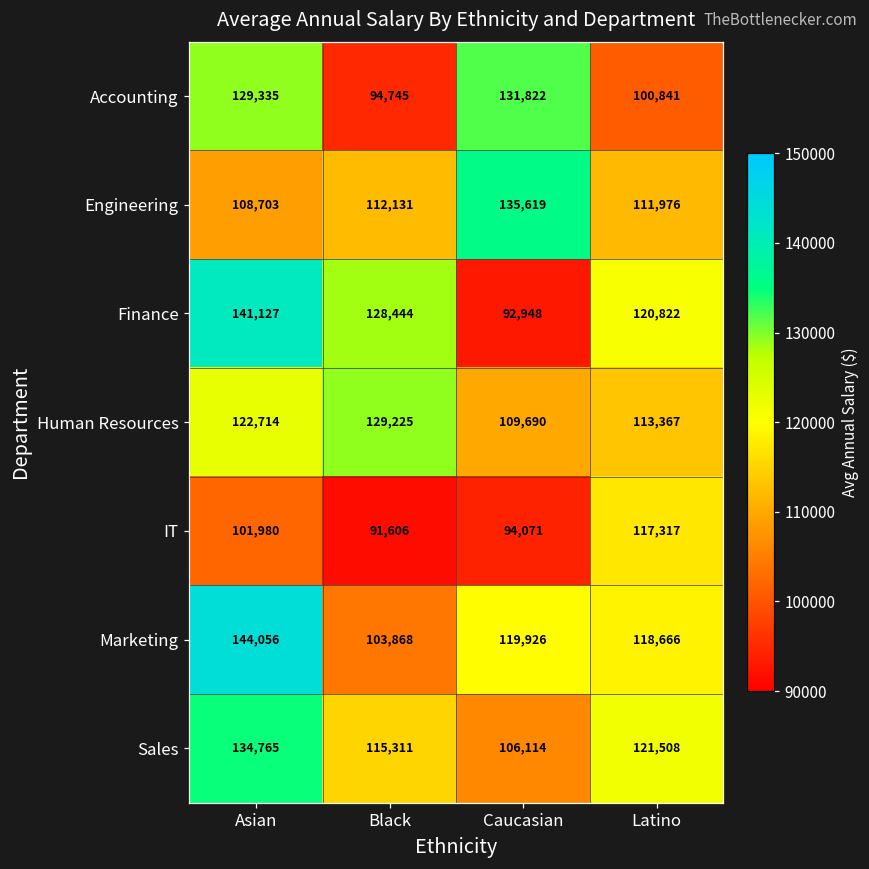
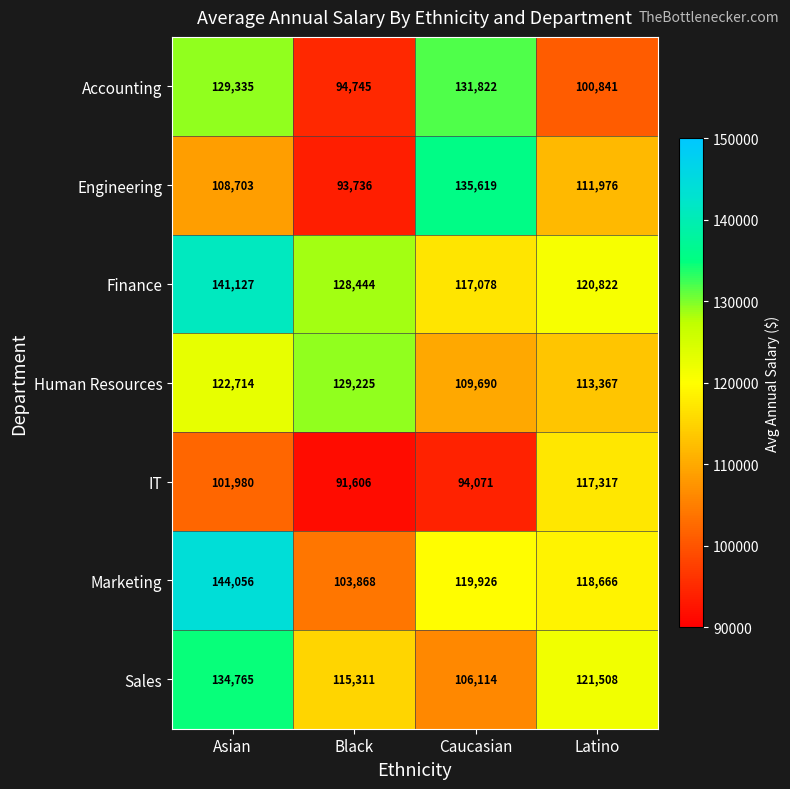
Engineering, Black: 112,131 -> 93,736
Finance, Caucasian: 92,948 -> 117,078
